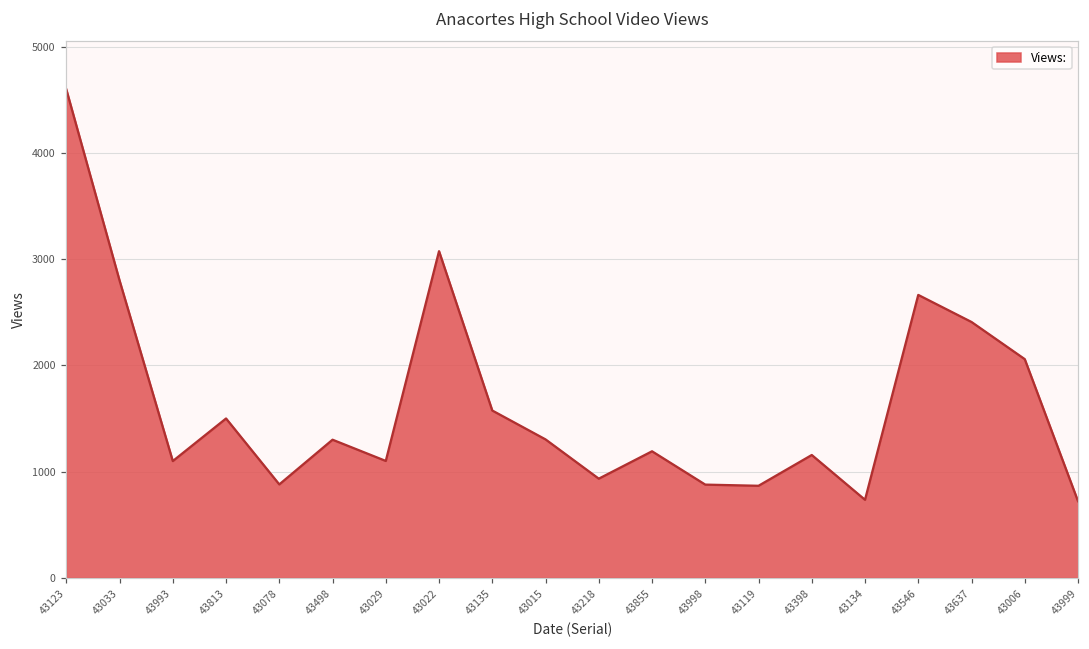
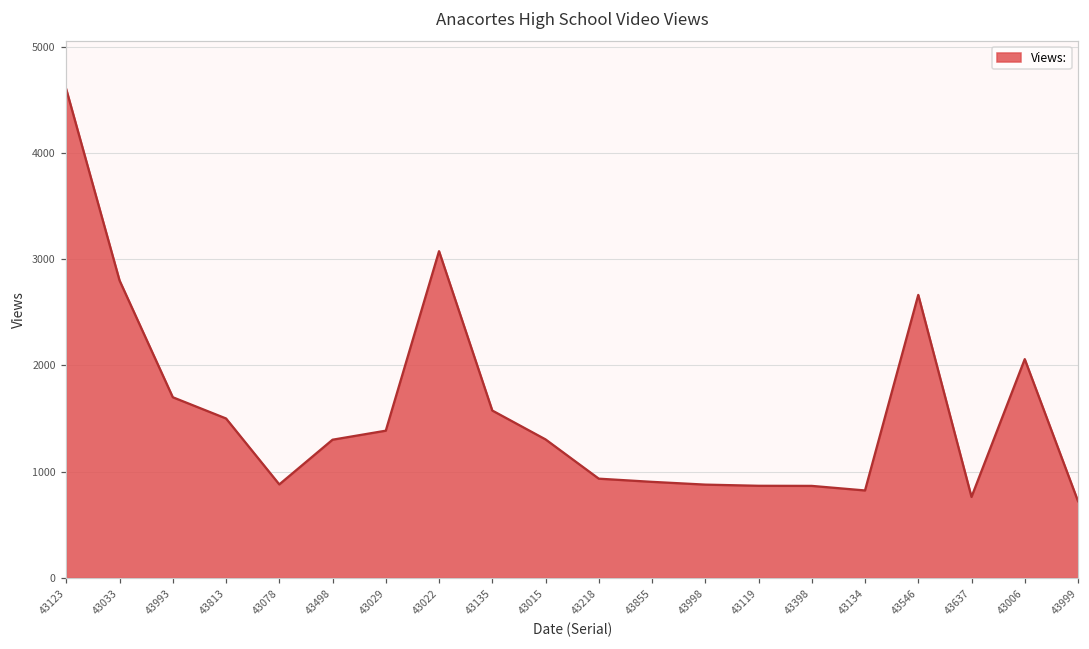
43993: 1100 -> 1700
43029: 1100 -> 1400
43855: 1200 -> 900
43398: 1200 -> 900
43134: 700 -> 800
43637: 2400 -> 800
